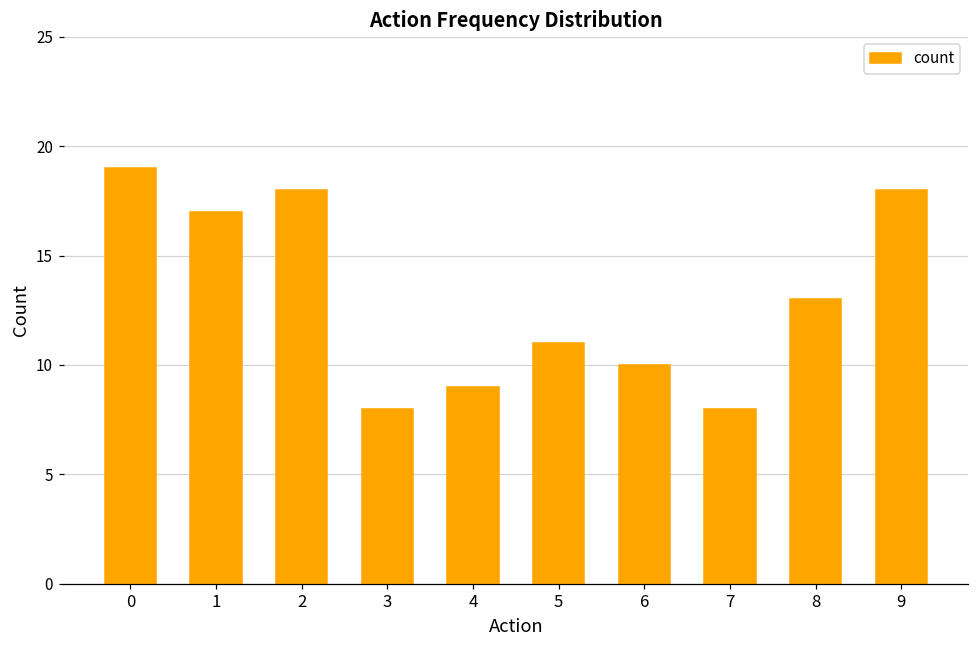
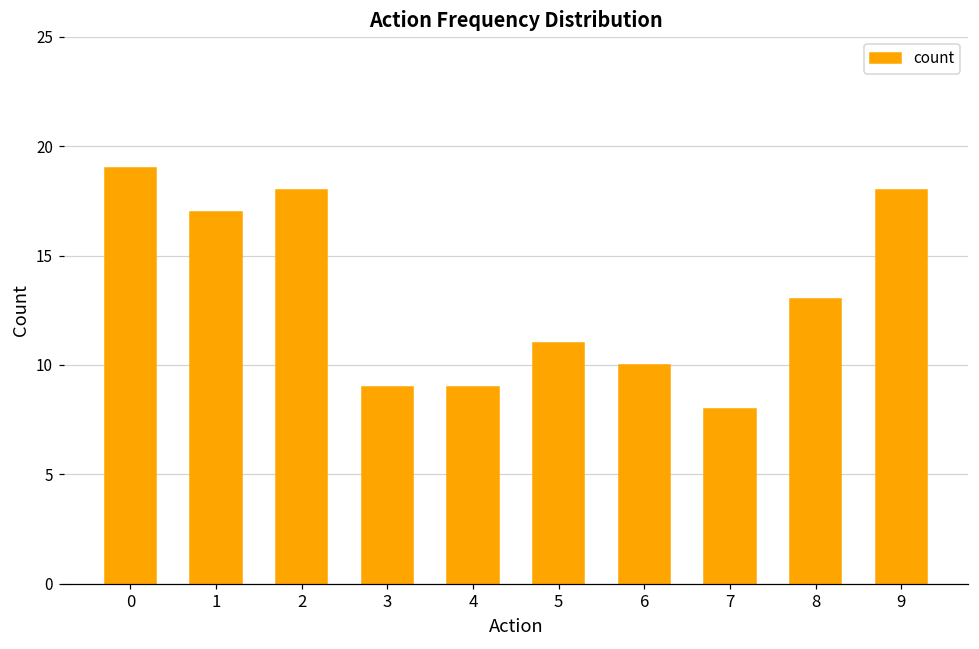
3: 8 -> 9
